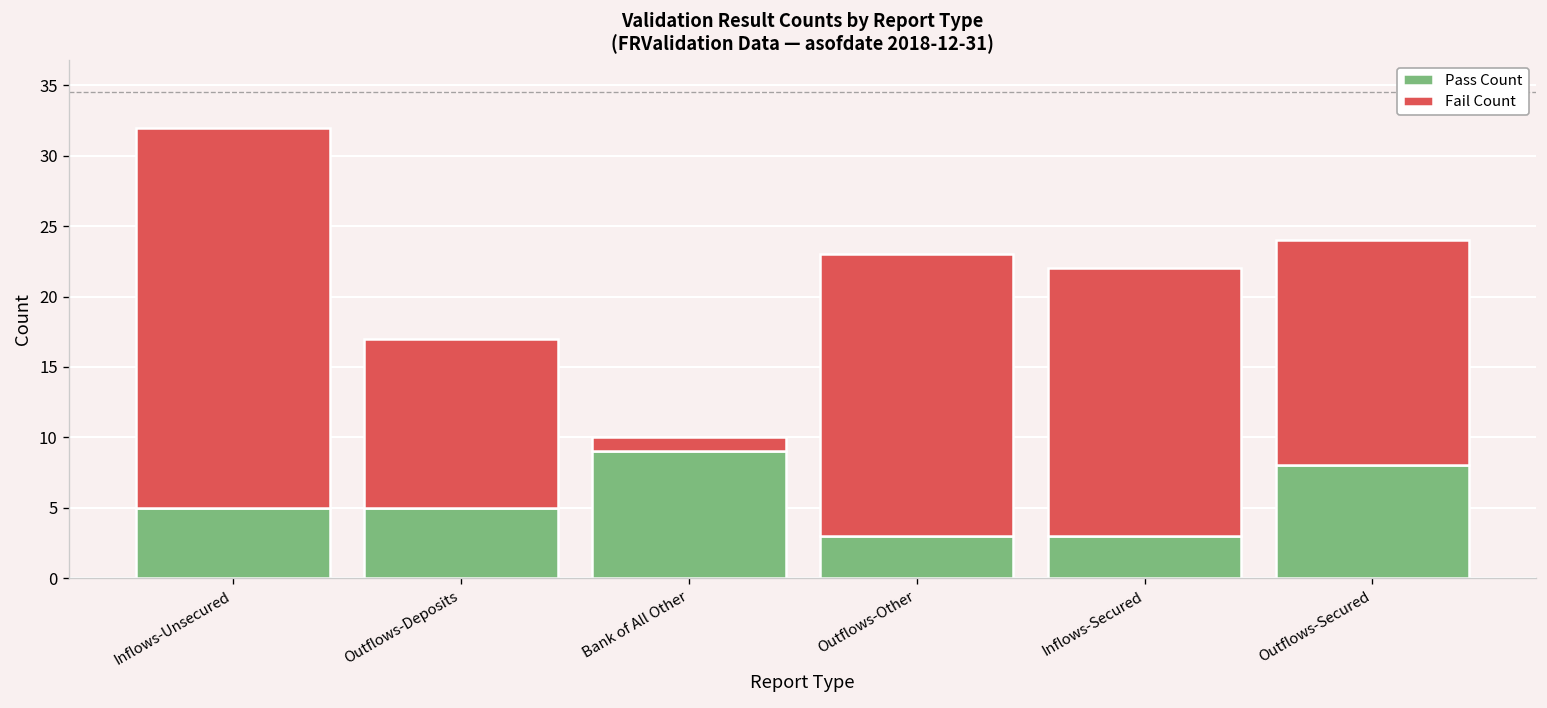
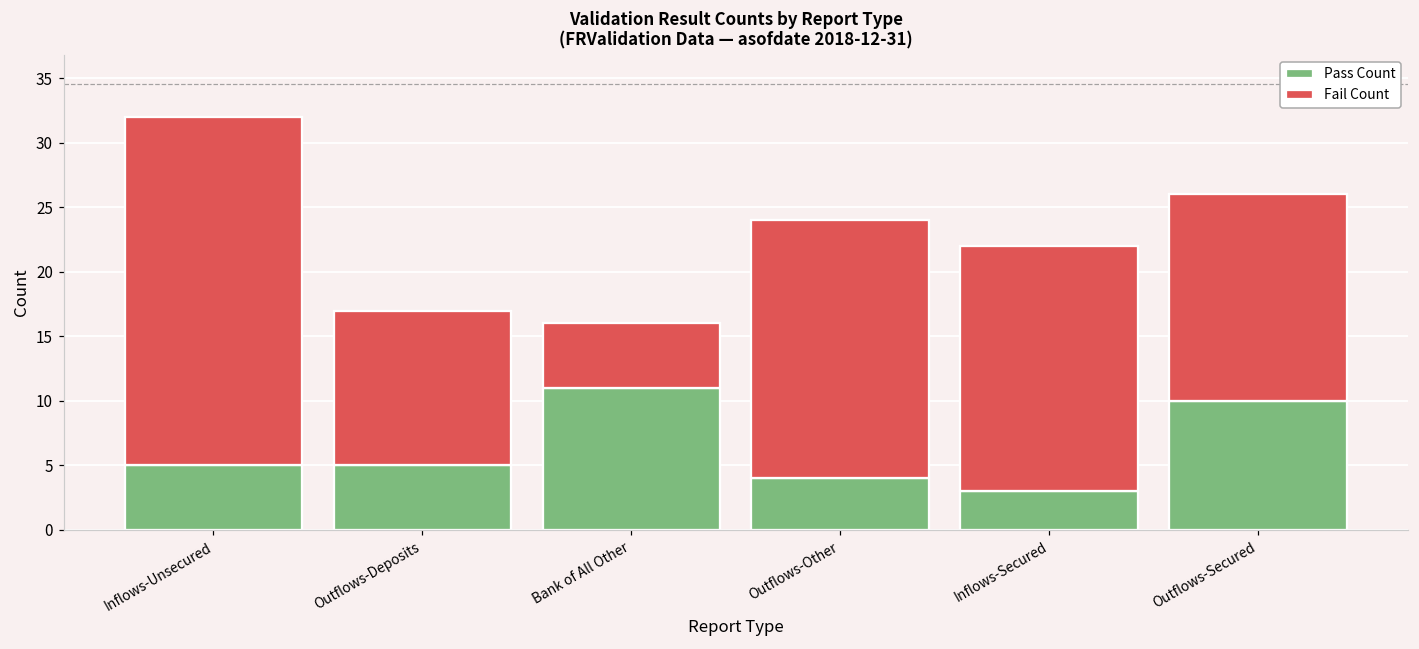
Pass Count, Bank of All Other: 9 -> 11
Fail Count, Bank of All Other: 1 -> 5
Pass Count, Outflows-Other: 3 -> 4
Pass Count, Outflows-Secured: 8 -> 10
